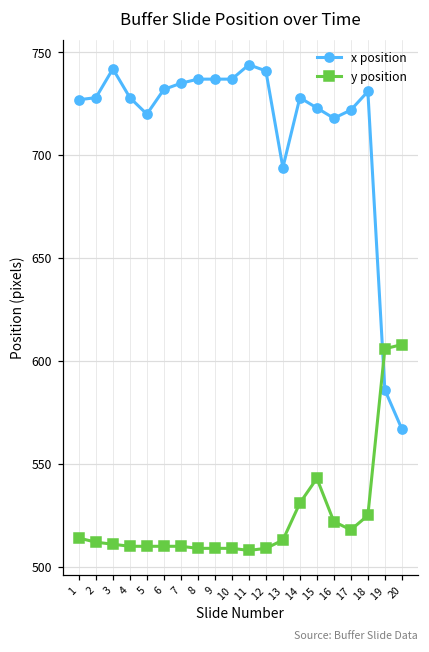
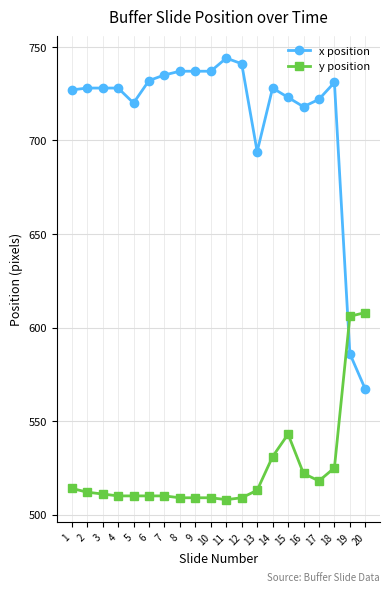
x position, 3: 742 -> 728
